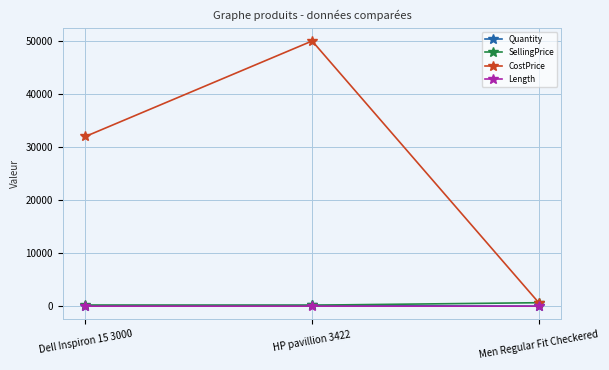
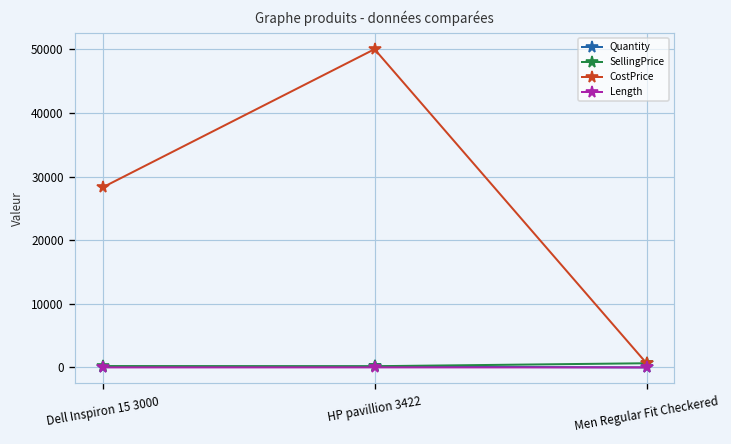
CostPrice, Dell Inspiron 15 3000: 32000 -> 28000
